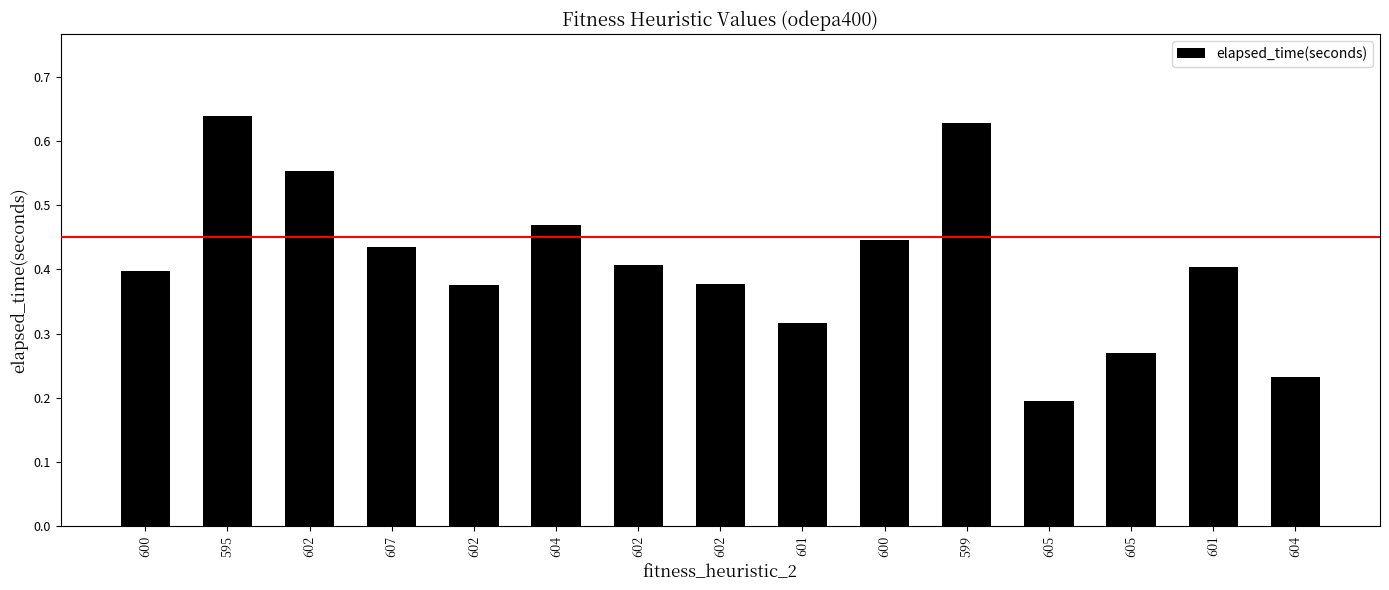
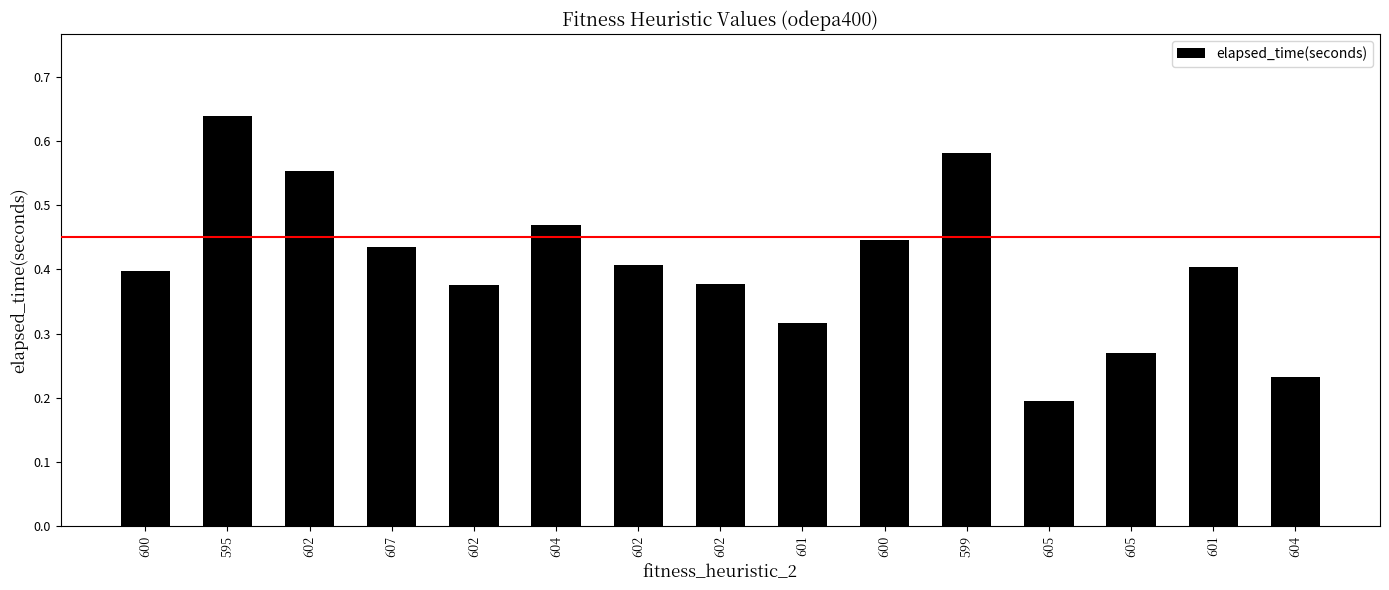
599: 0.63 -> 0.58
